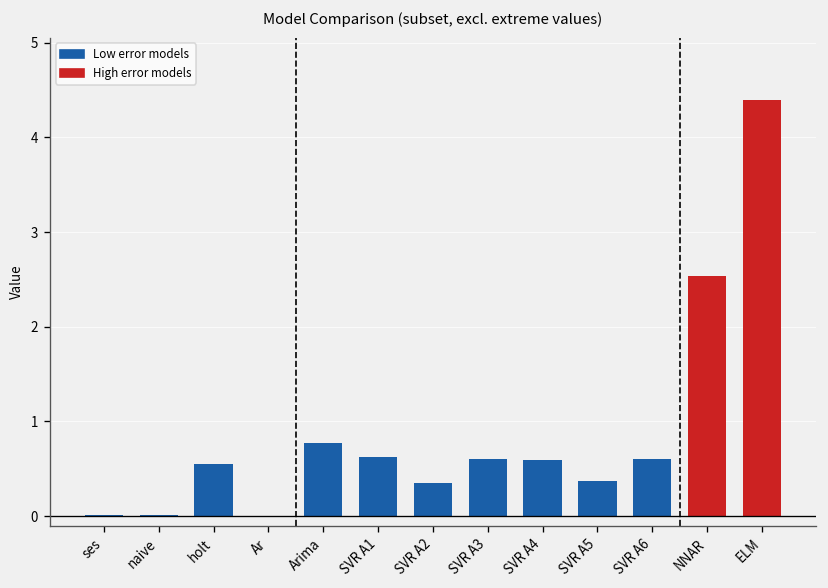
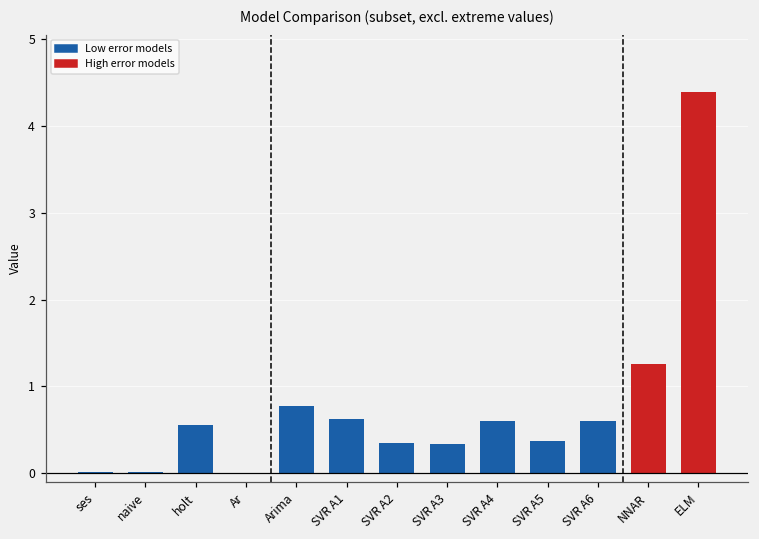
SVR A3: 0.6 -> 0.3
NNAR: 2.5 -> 1.3
